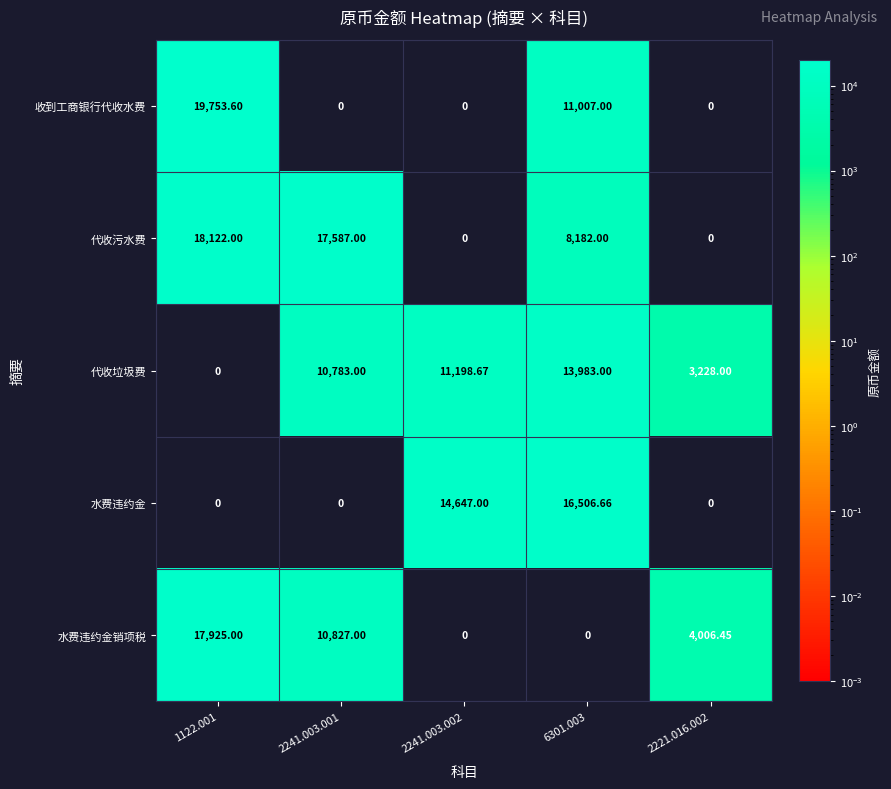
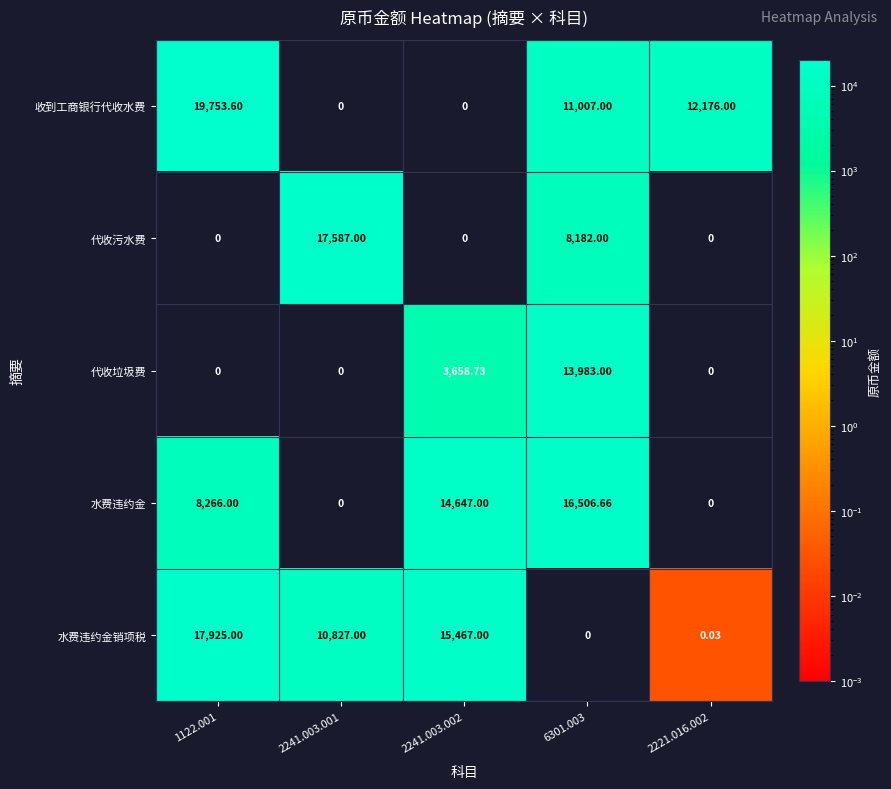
收到工商银行代收水费, 2221.016.002: 0 -> 12,176.00
代收污水费, 1122.001: 18,122.00 -> 0
代收垃圾费, 2241.003.001: 10,783.00 -> 0
代收垃圾费, 2241.003.002: 11,198.67 -> 3,658.73
代收垃圾费, 2221.016.002: 3,228.00 -> 0
水费违约金, 1122.001: 0 -> 8,266.00
水费违约金销项税, 2241.003.002: 0 -> 15,467.00
水费违约金销项税, 2221.016.002: 4,006.45 -> 0.03
